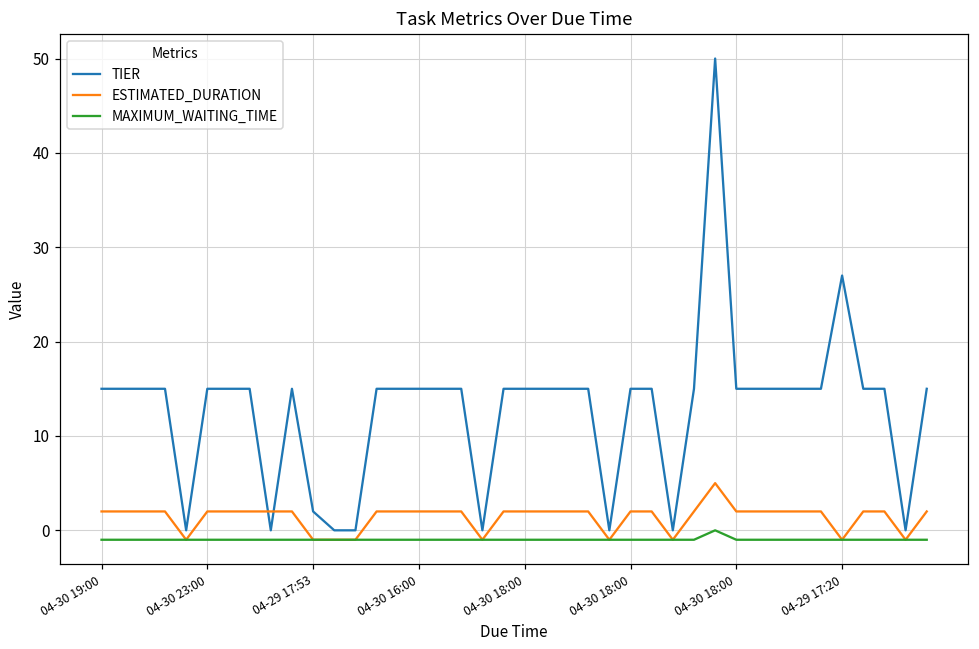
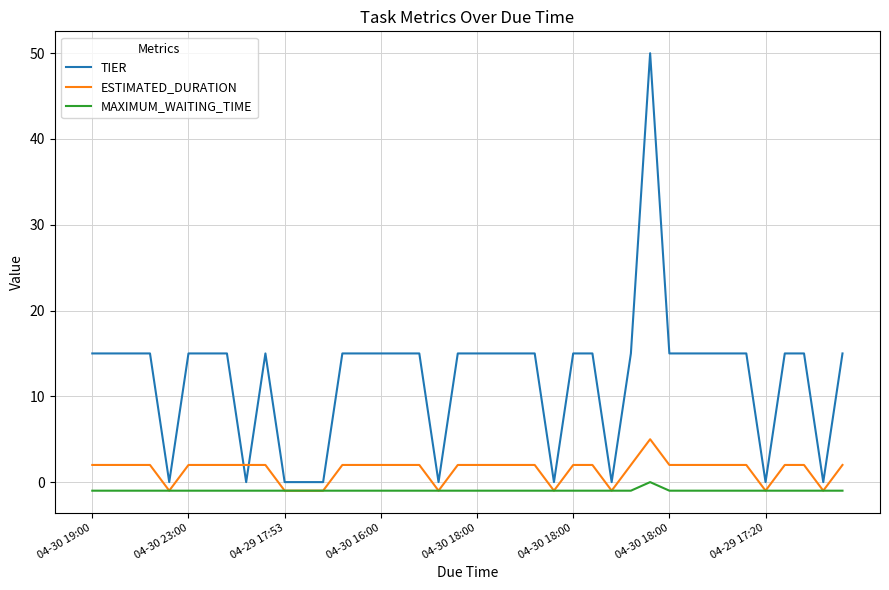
TIER, 04-29 17:53: 2 -> 0
TIER, 04-29 17:20: 27 -> 0
